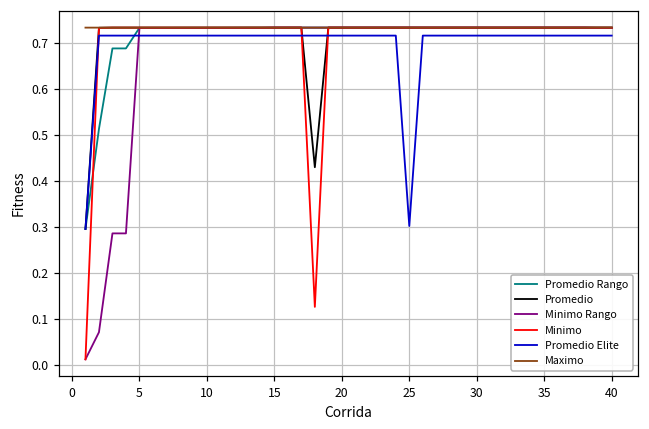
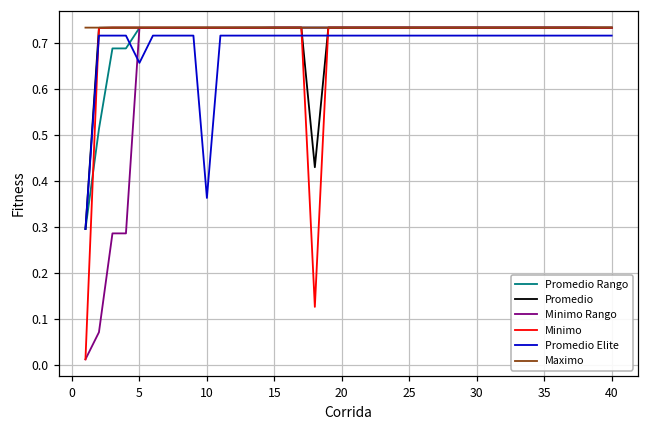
Promedio Elite, 5: 0.72 -> 0.66
Promedio Elite, 10: 0.72 -> 0.36
Promedio Elite, 25: 0.30 -> 0.72
